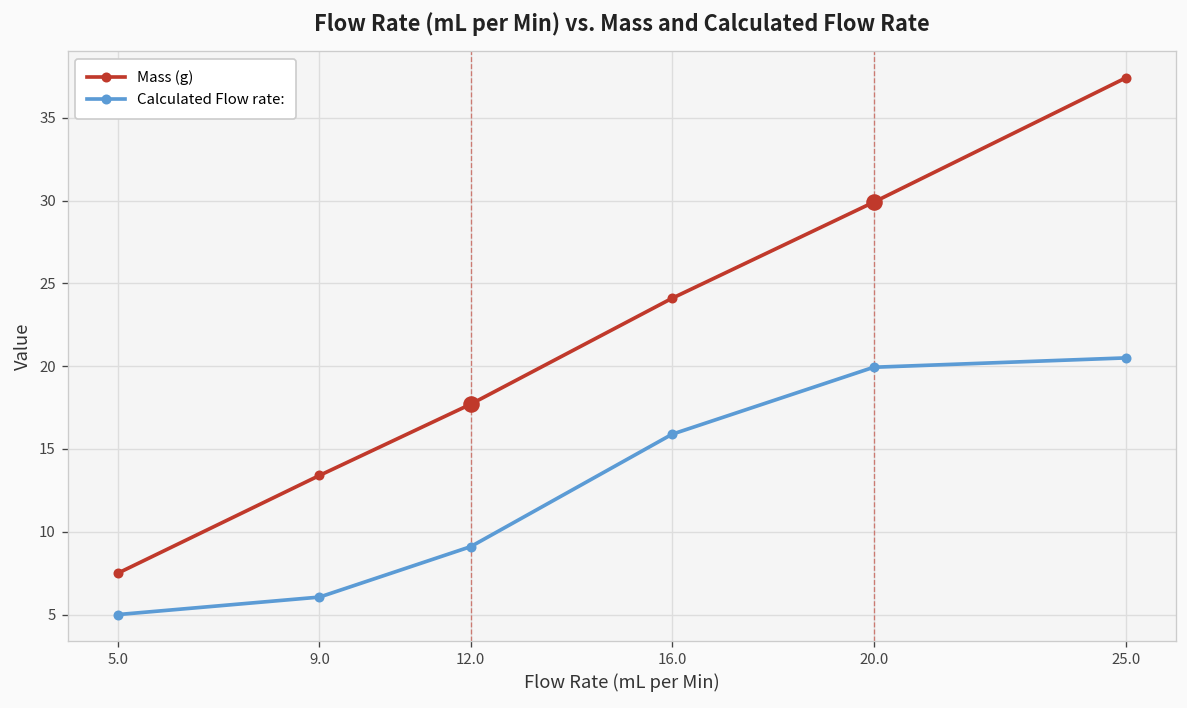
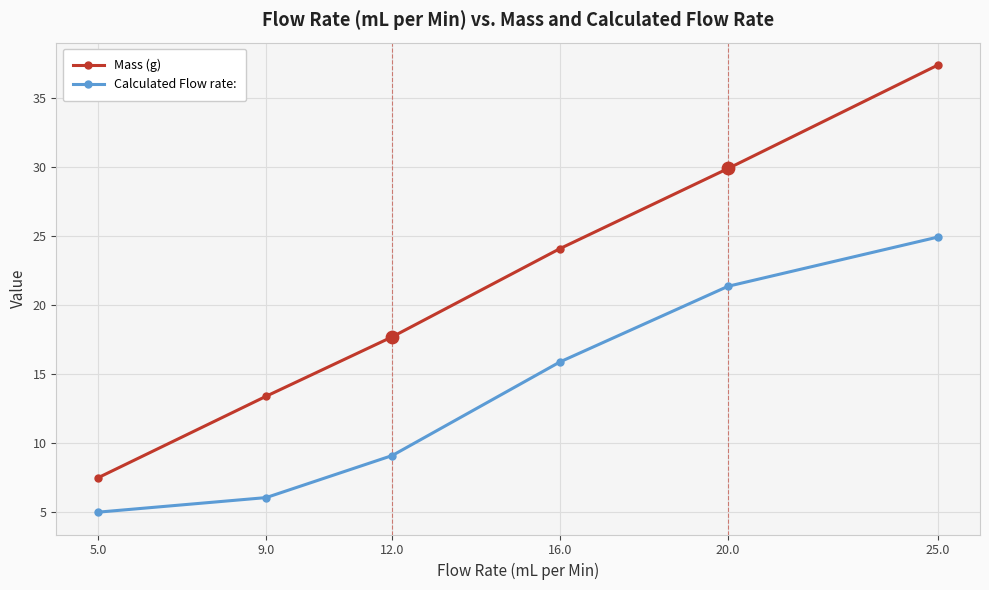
Calculated Flow rate:, 20.0: 19.9 -> 21.4
Calculated Flow rate:, 25.0: 20.5 -> 24.9
